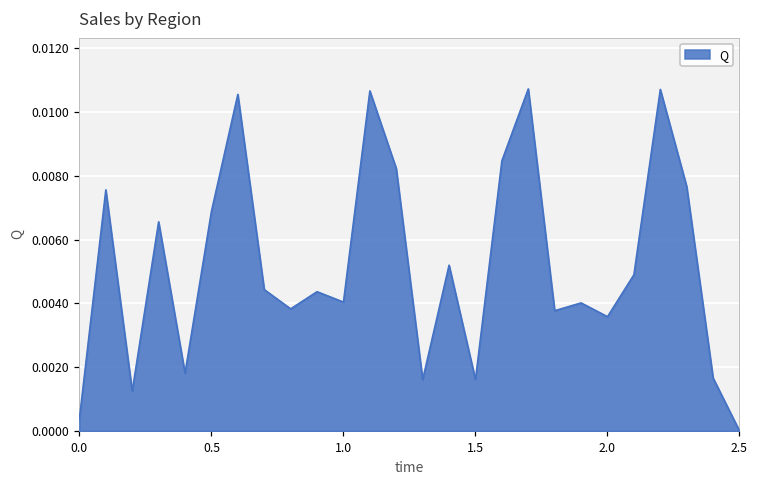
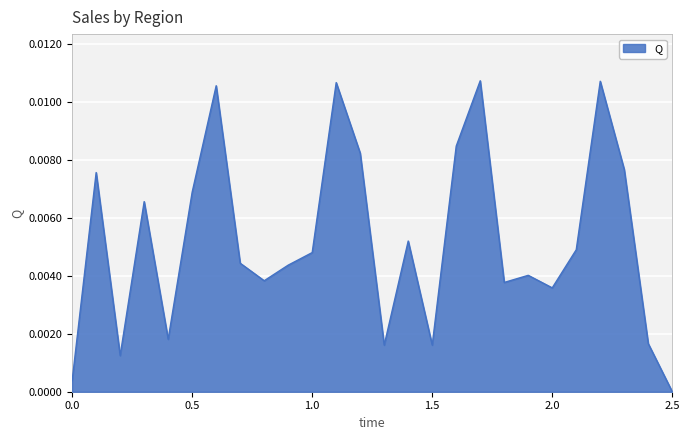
1.0: 0.0040 -> 0.0048
